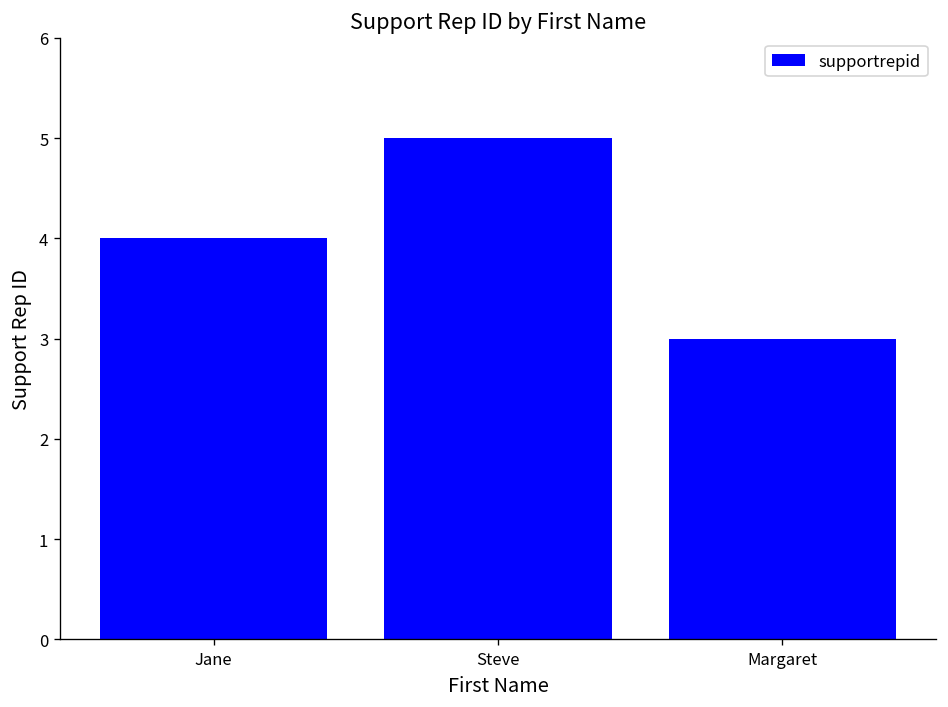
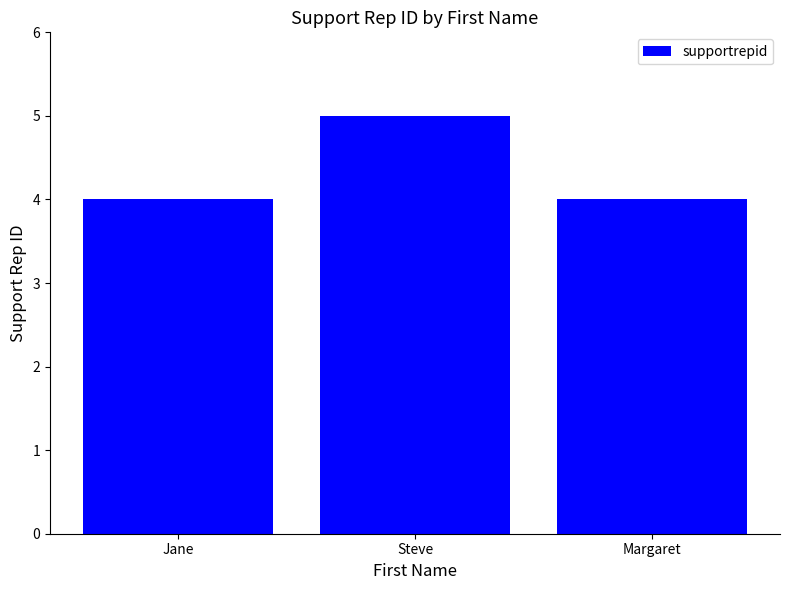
Margaret: 3 -> 4
